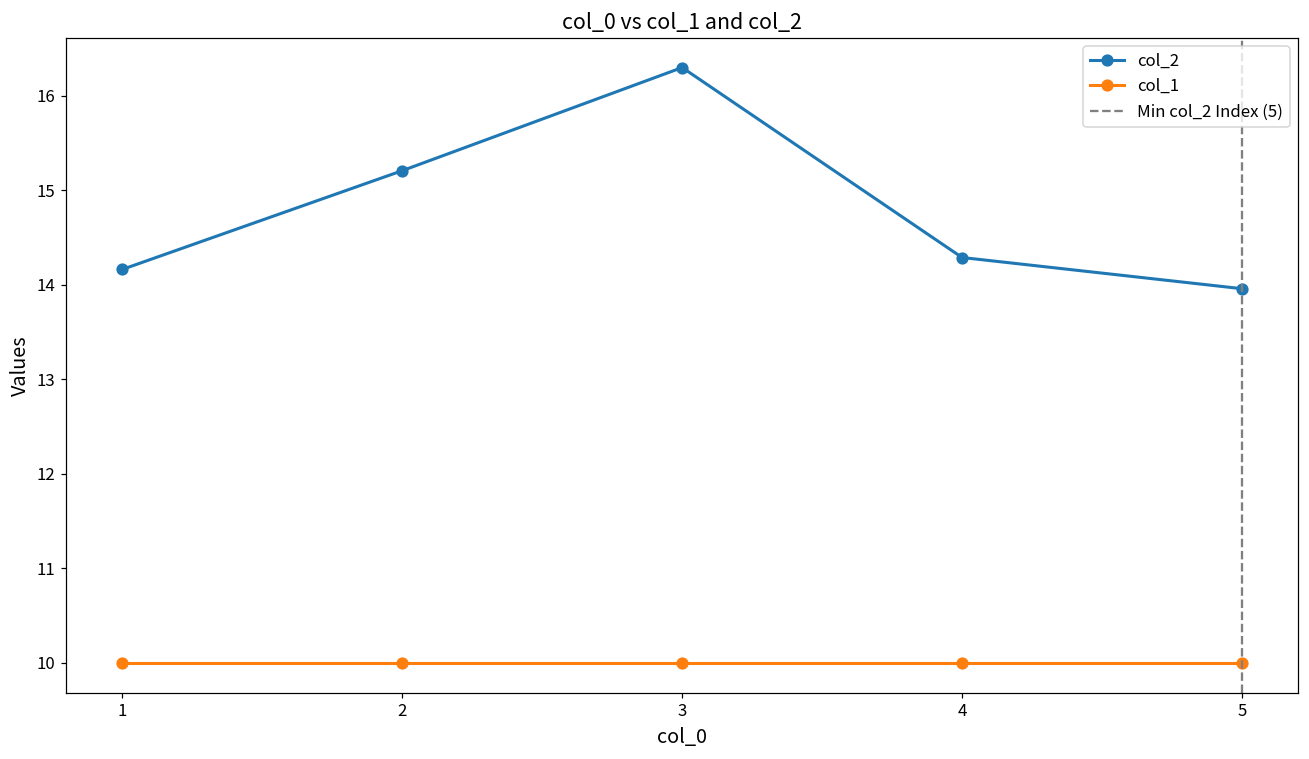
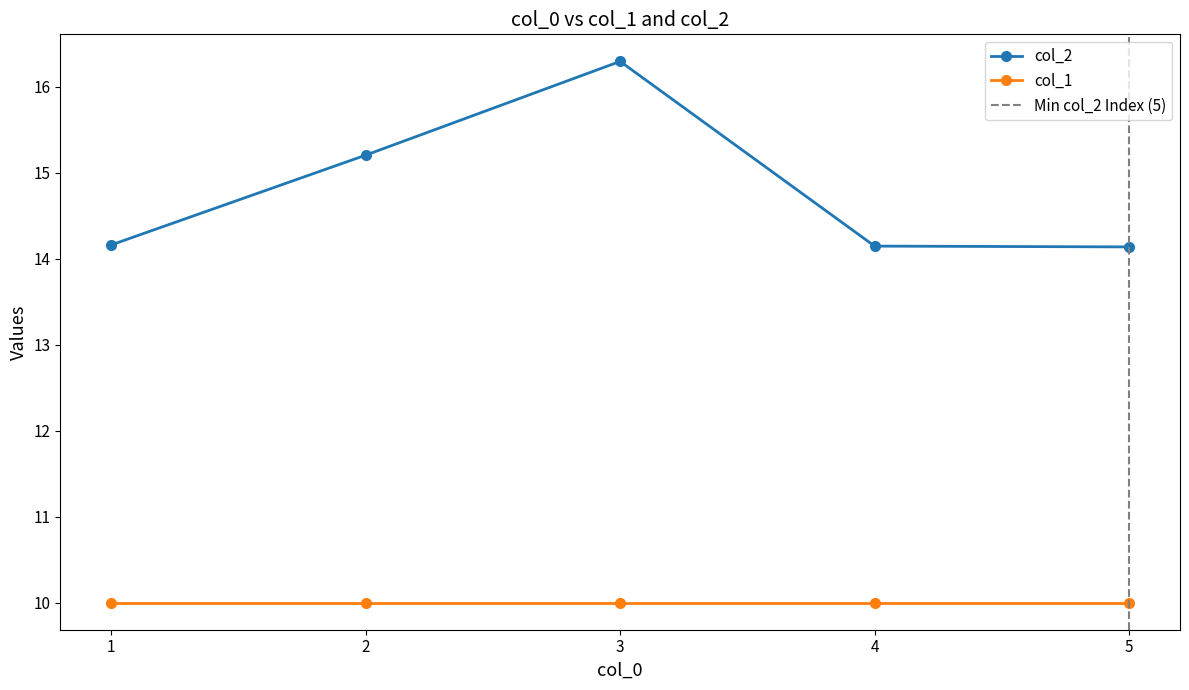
col_2, 4: 14.3 -> 14.1
col_2, 5: 14.0 -> 14.1
